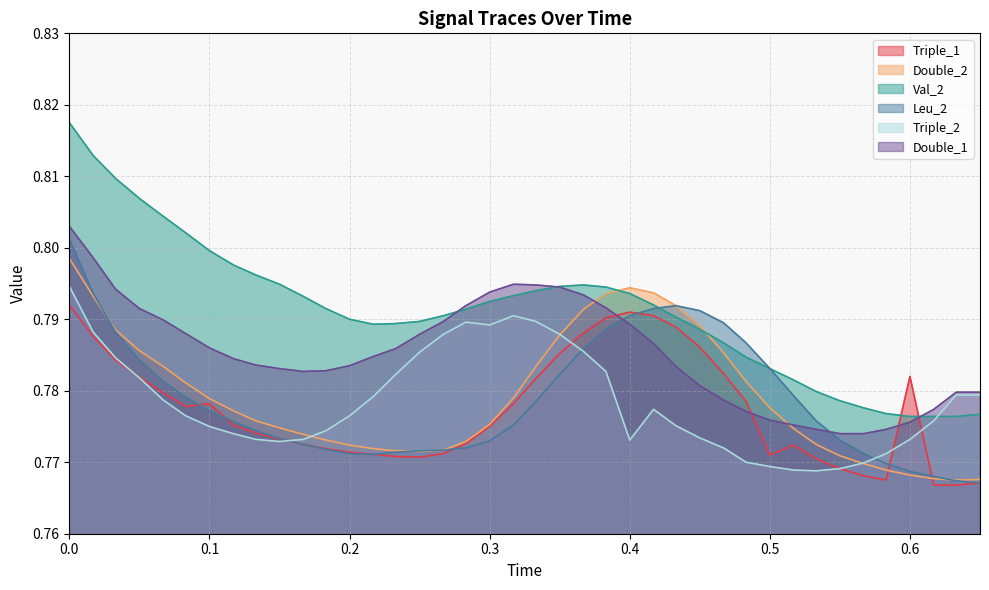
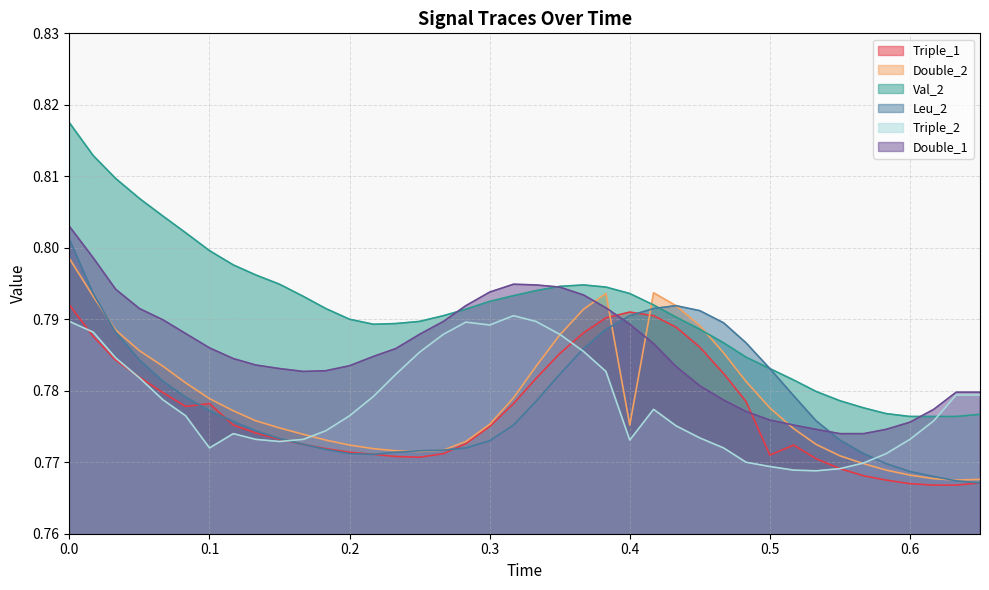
Triple_2, 0.0: 0.795 -> 0.790
Triple_2, 0.1: 0.775 -> 0.772
Double_2, 0.4: 0.794 -> 0.775
Triple_1, 0.6: 0.782 -> 0.767
